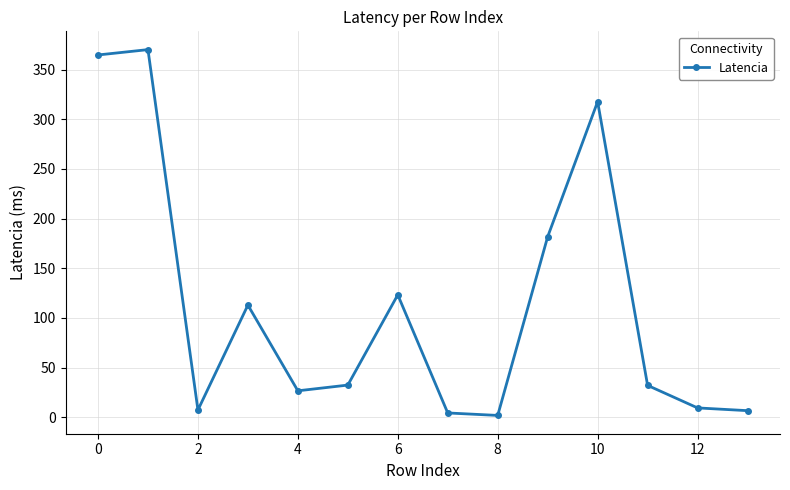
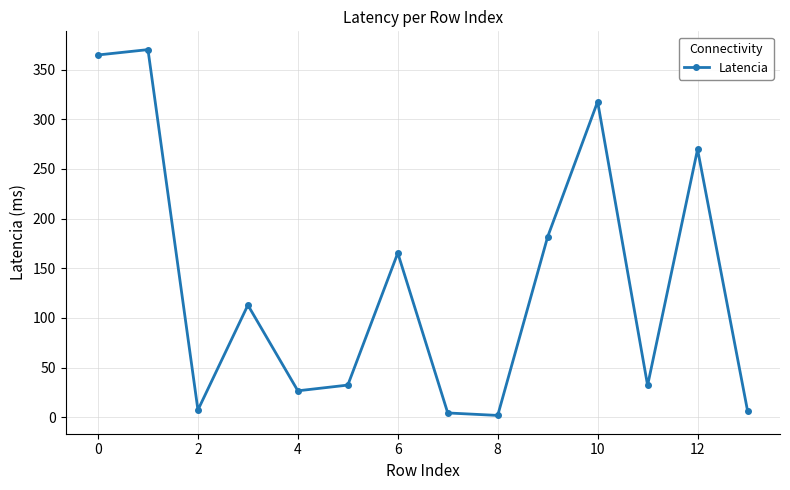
6: 120 -> 170
12: 10 -> 270
